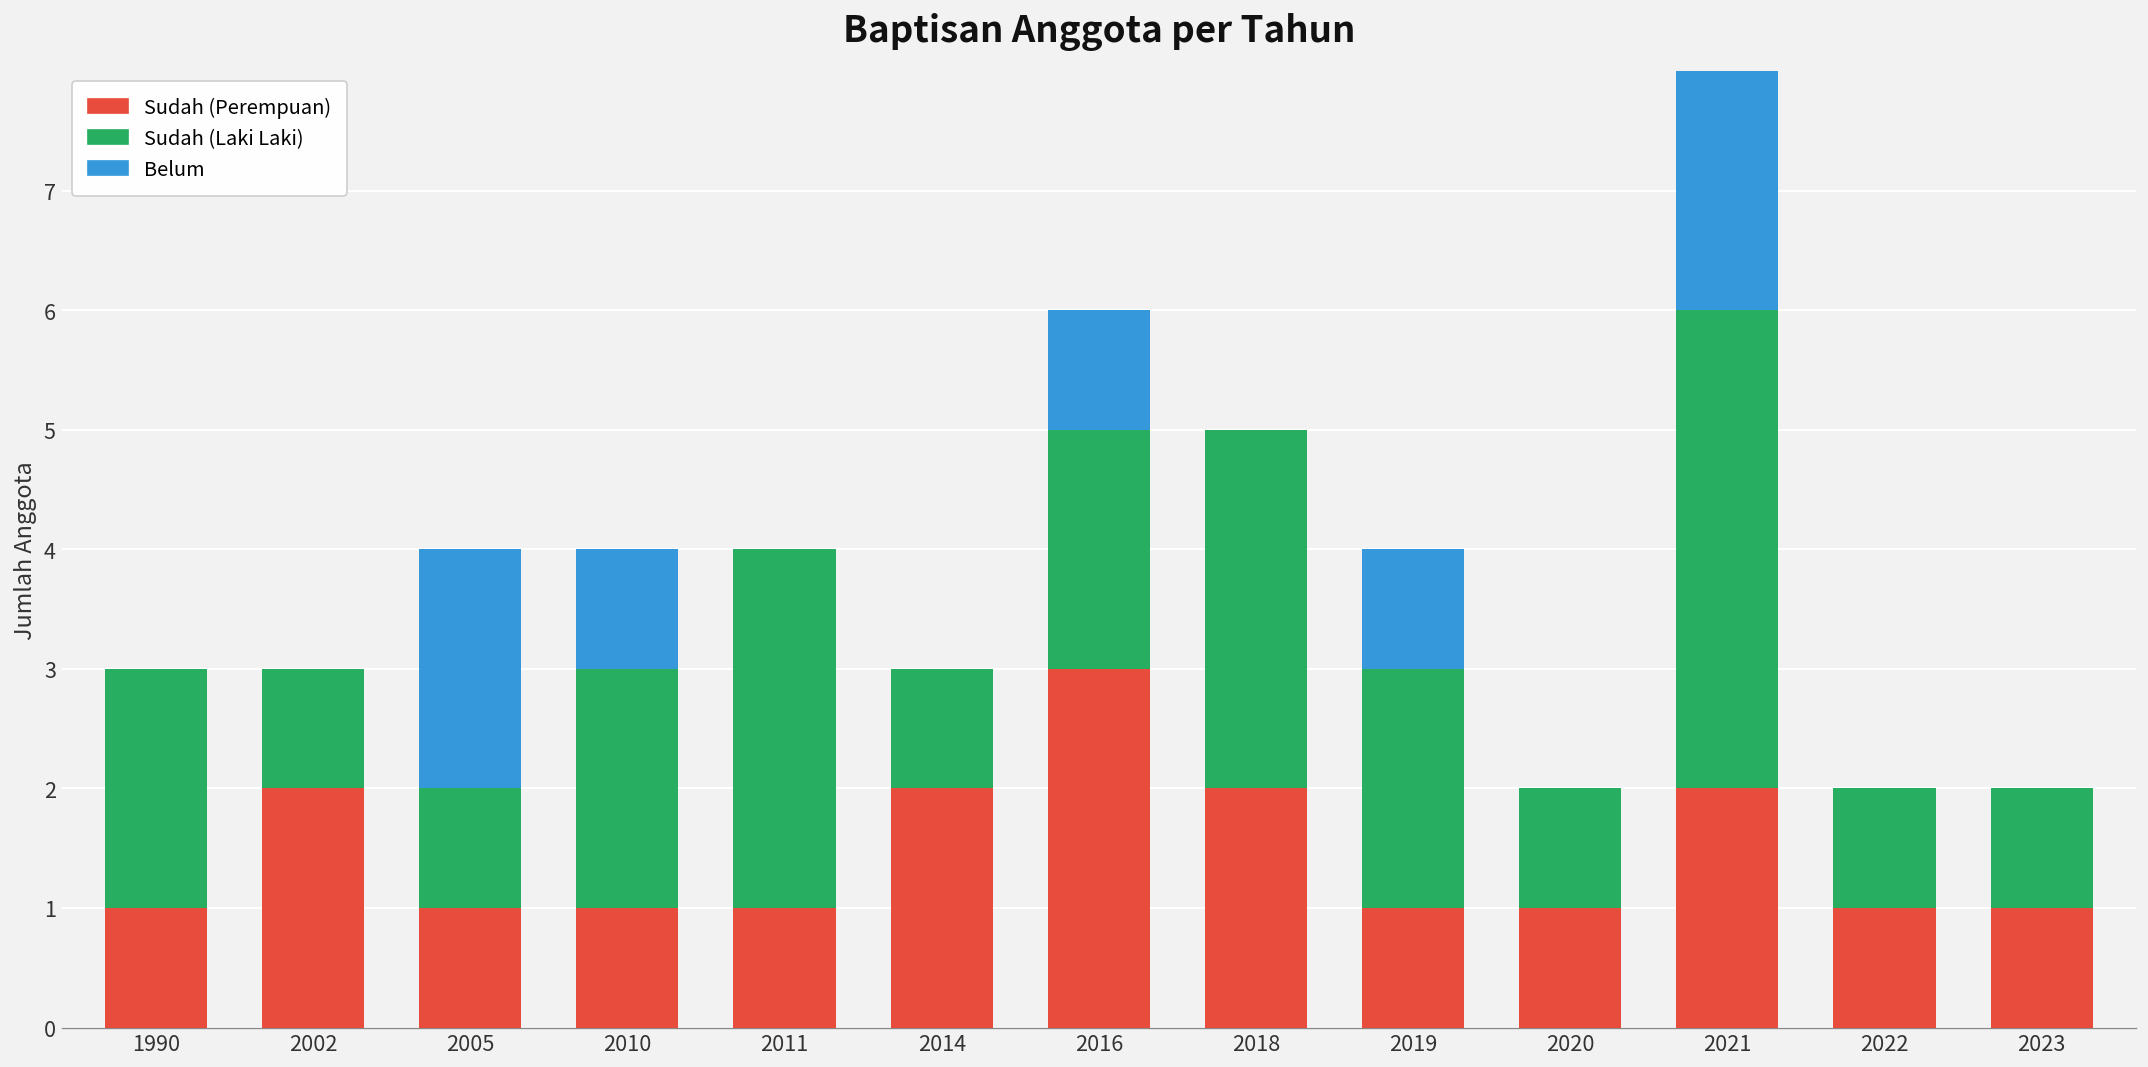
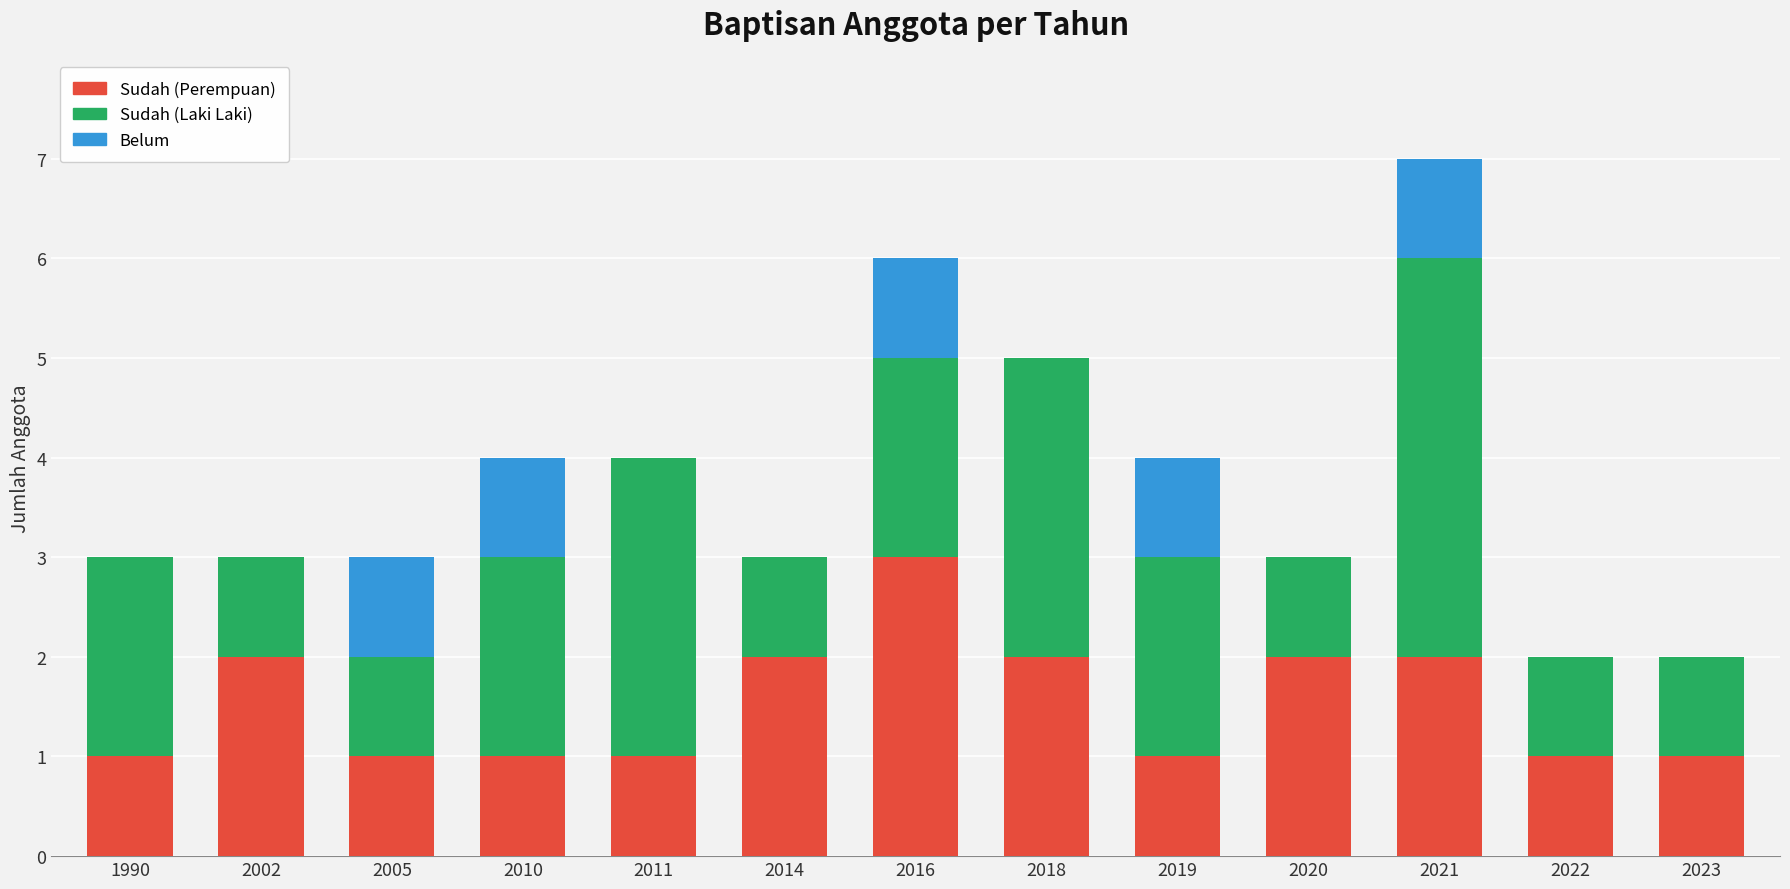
Belum, 2005: 2 -> 1
Sudah (Perempuan), 2020: 1 -> 2
Belum, 2021: 2 -> 1
